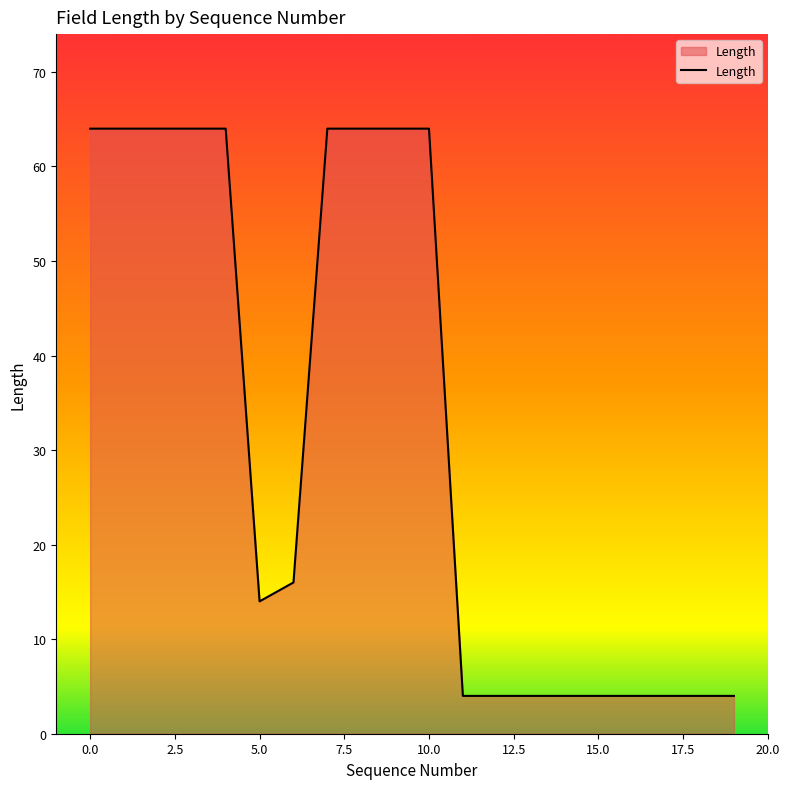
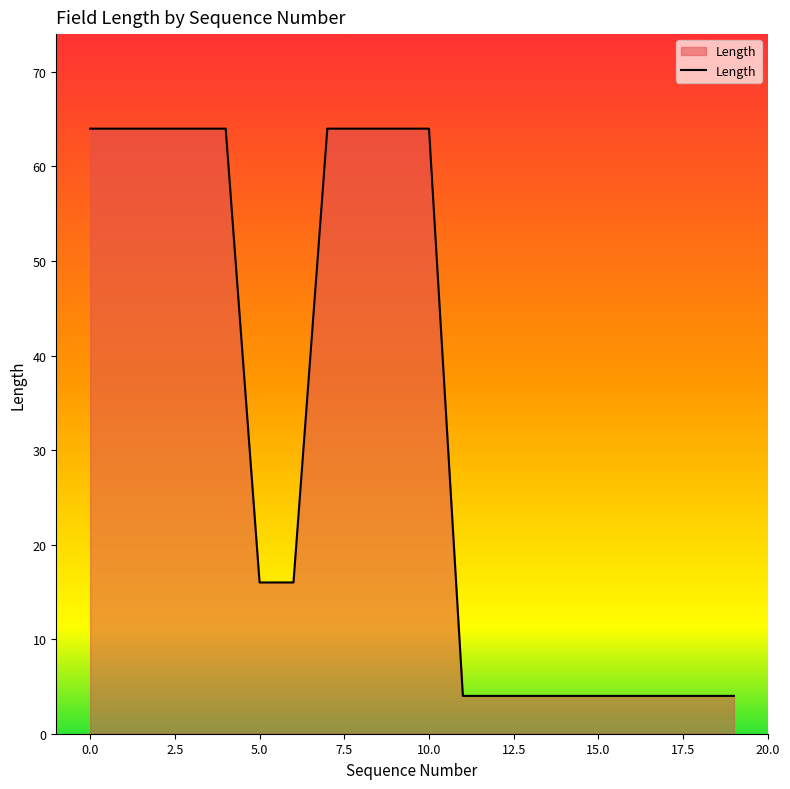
5.0: 14 -> 16
